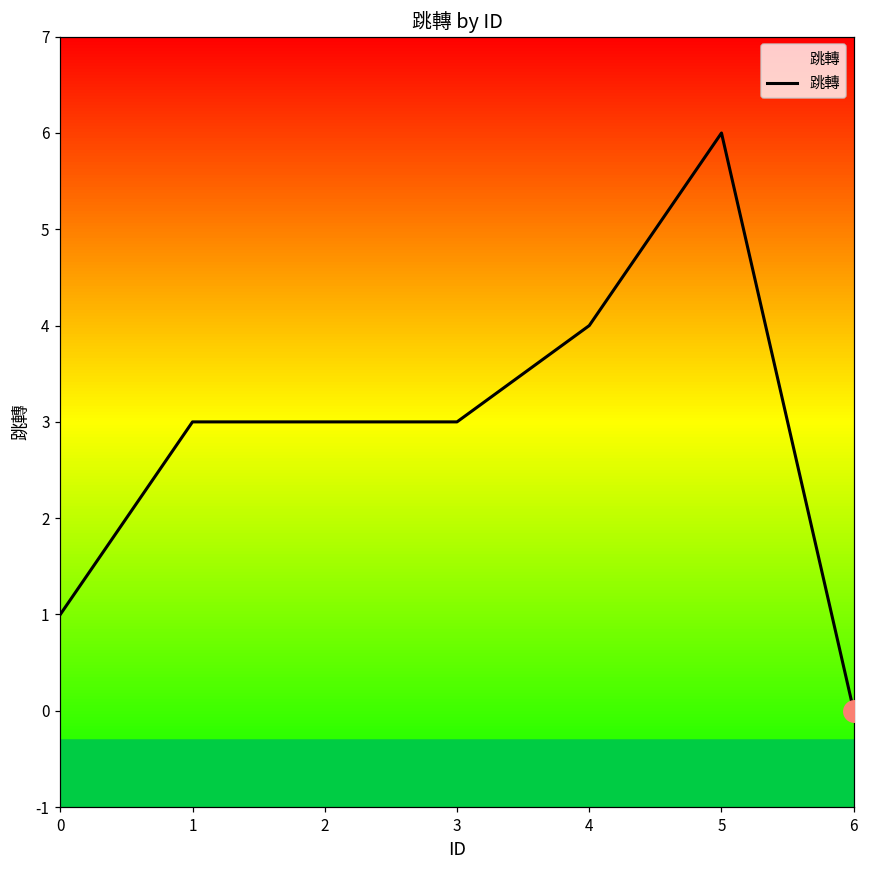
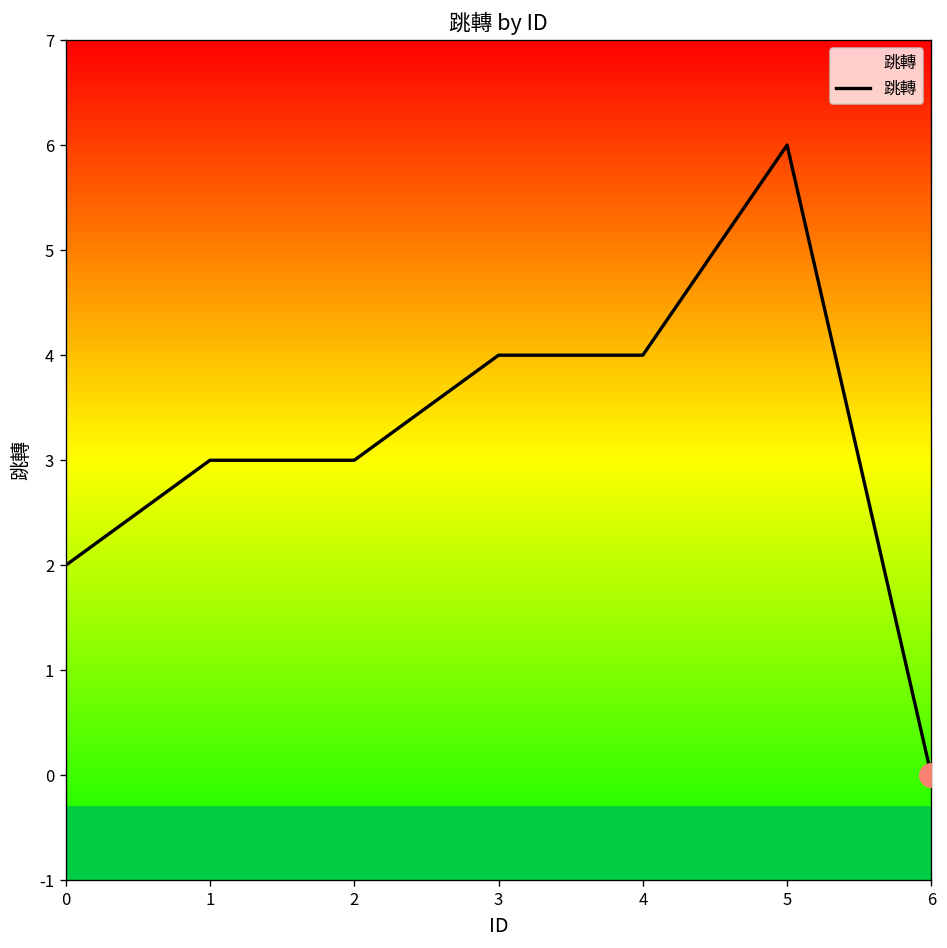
跳轉, 0: 1 -> 2
跳轉, 3: 3 -> 4
